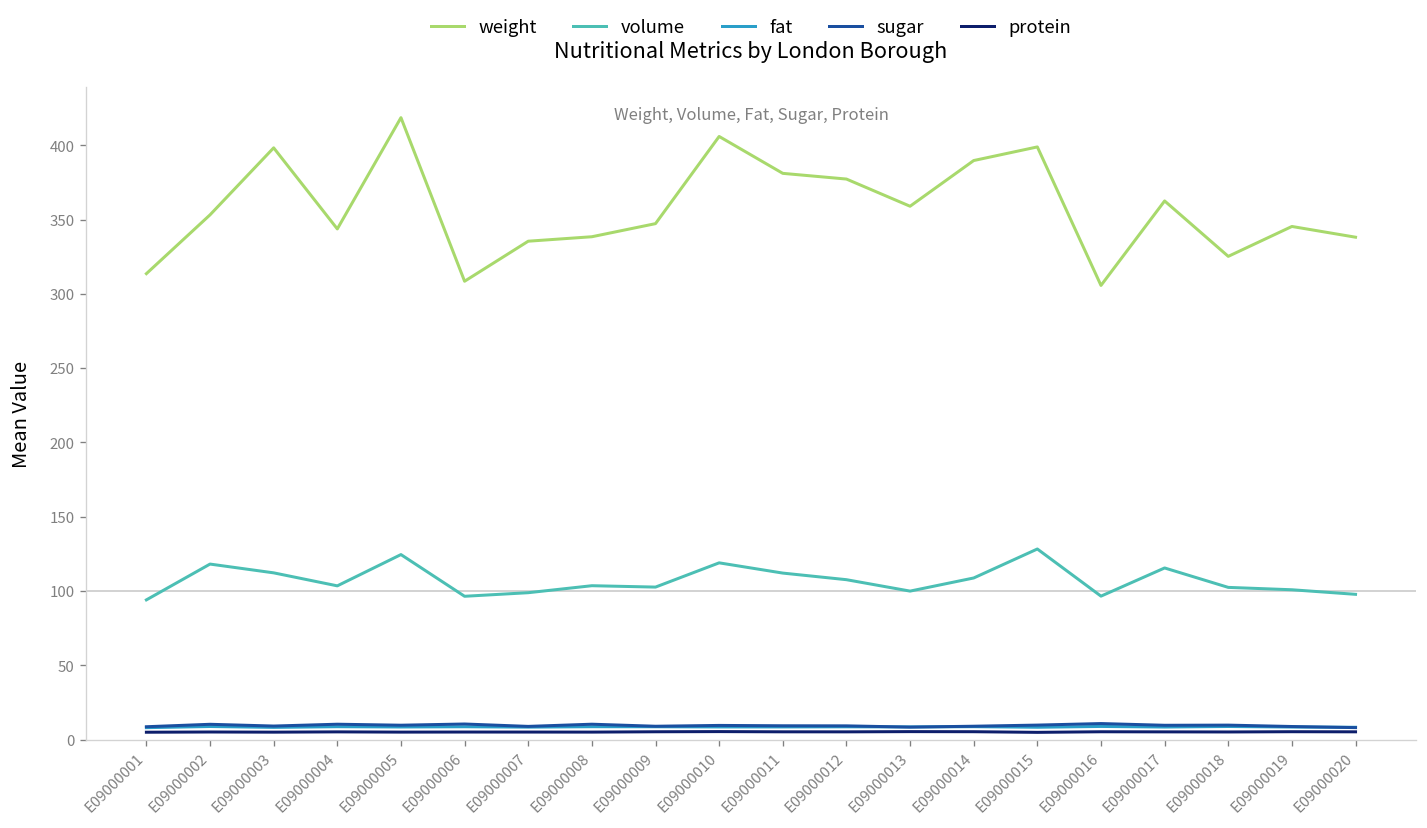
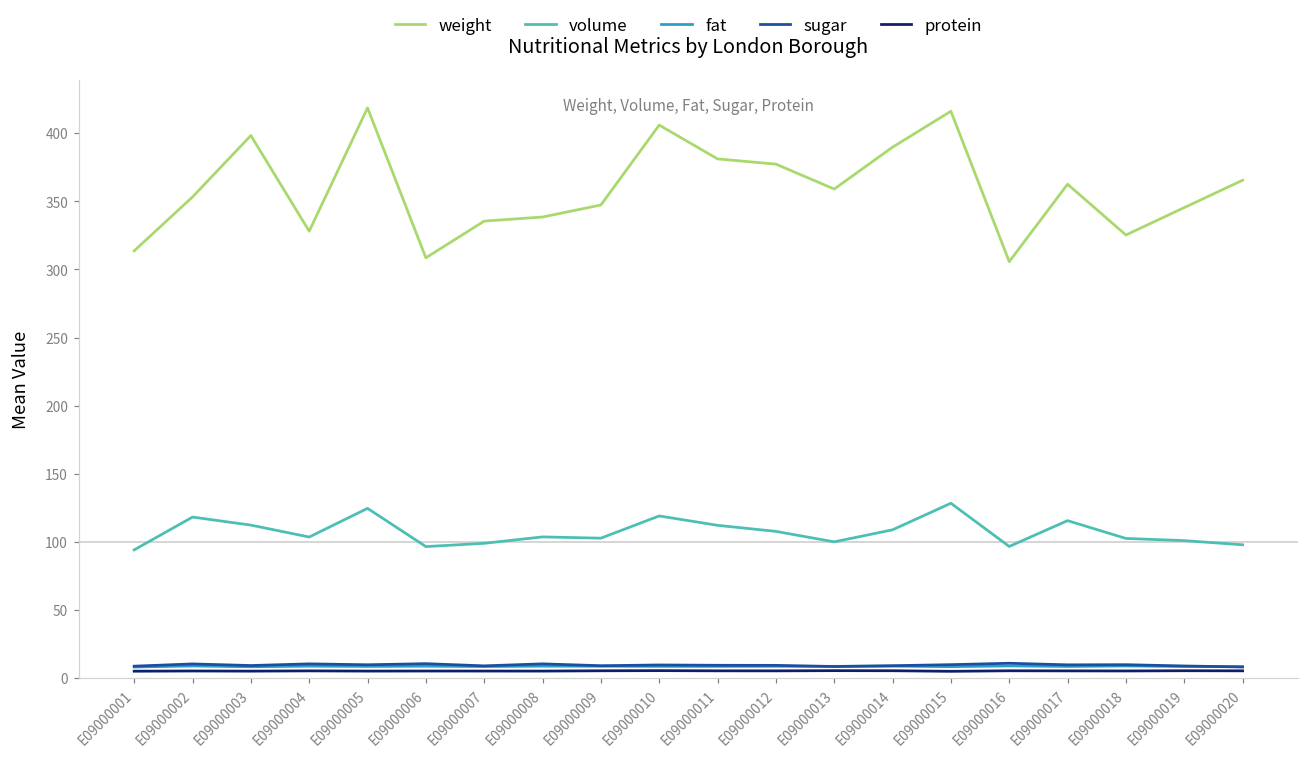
weight, E09000004: 344 -> 328
weight, E09000015: 399 -> 416
weight, E09000020: 338 -> 365
